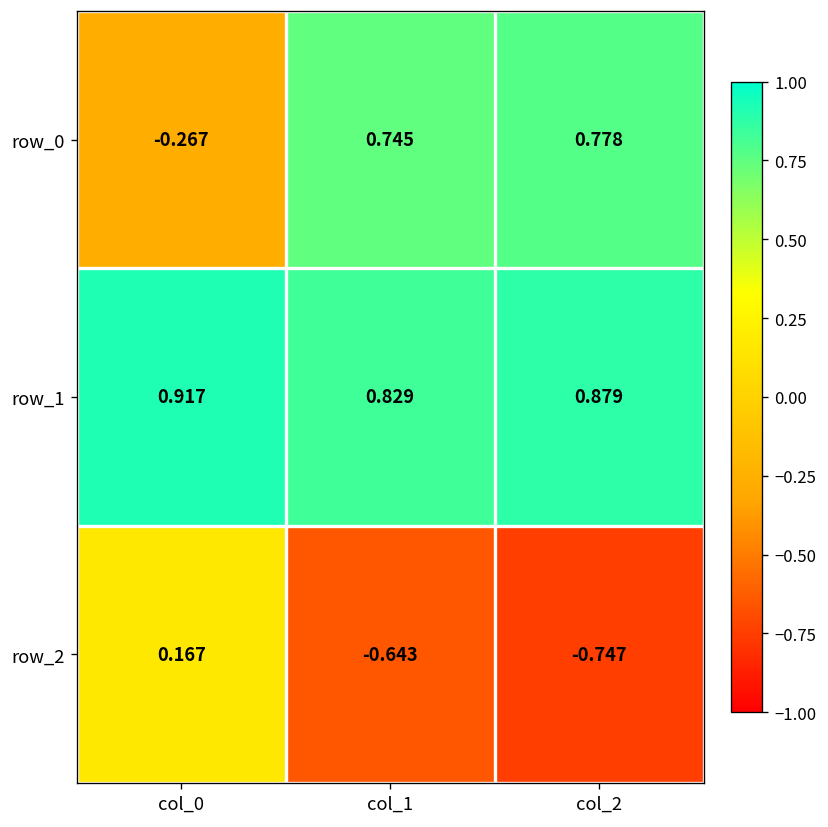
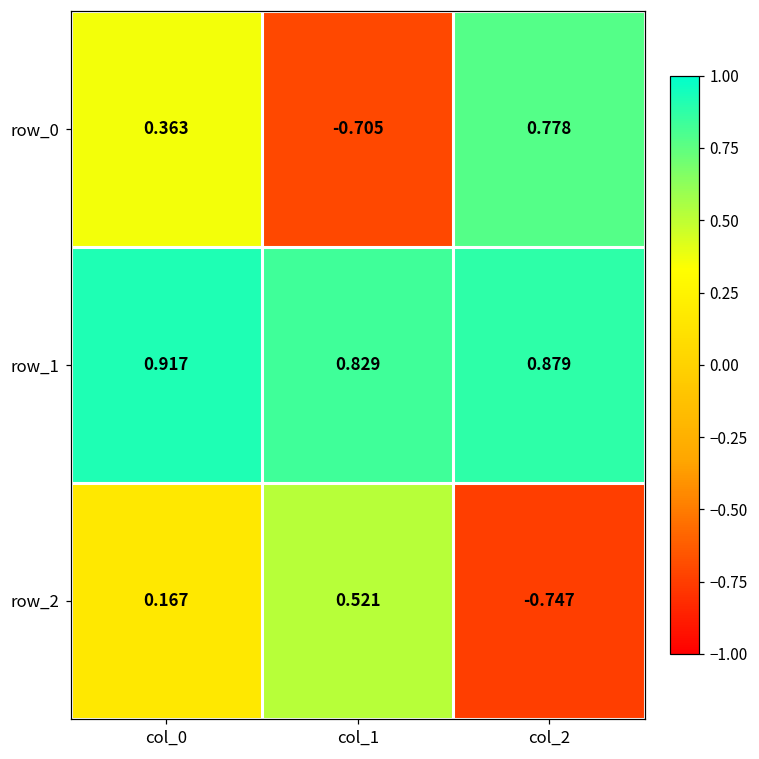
row_0, col_0: -0.267 -> 0.363
row_0, col_1: 0.745 -> -0.705
row_2, col_1: -0.643 -> 0.521
